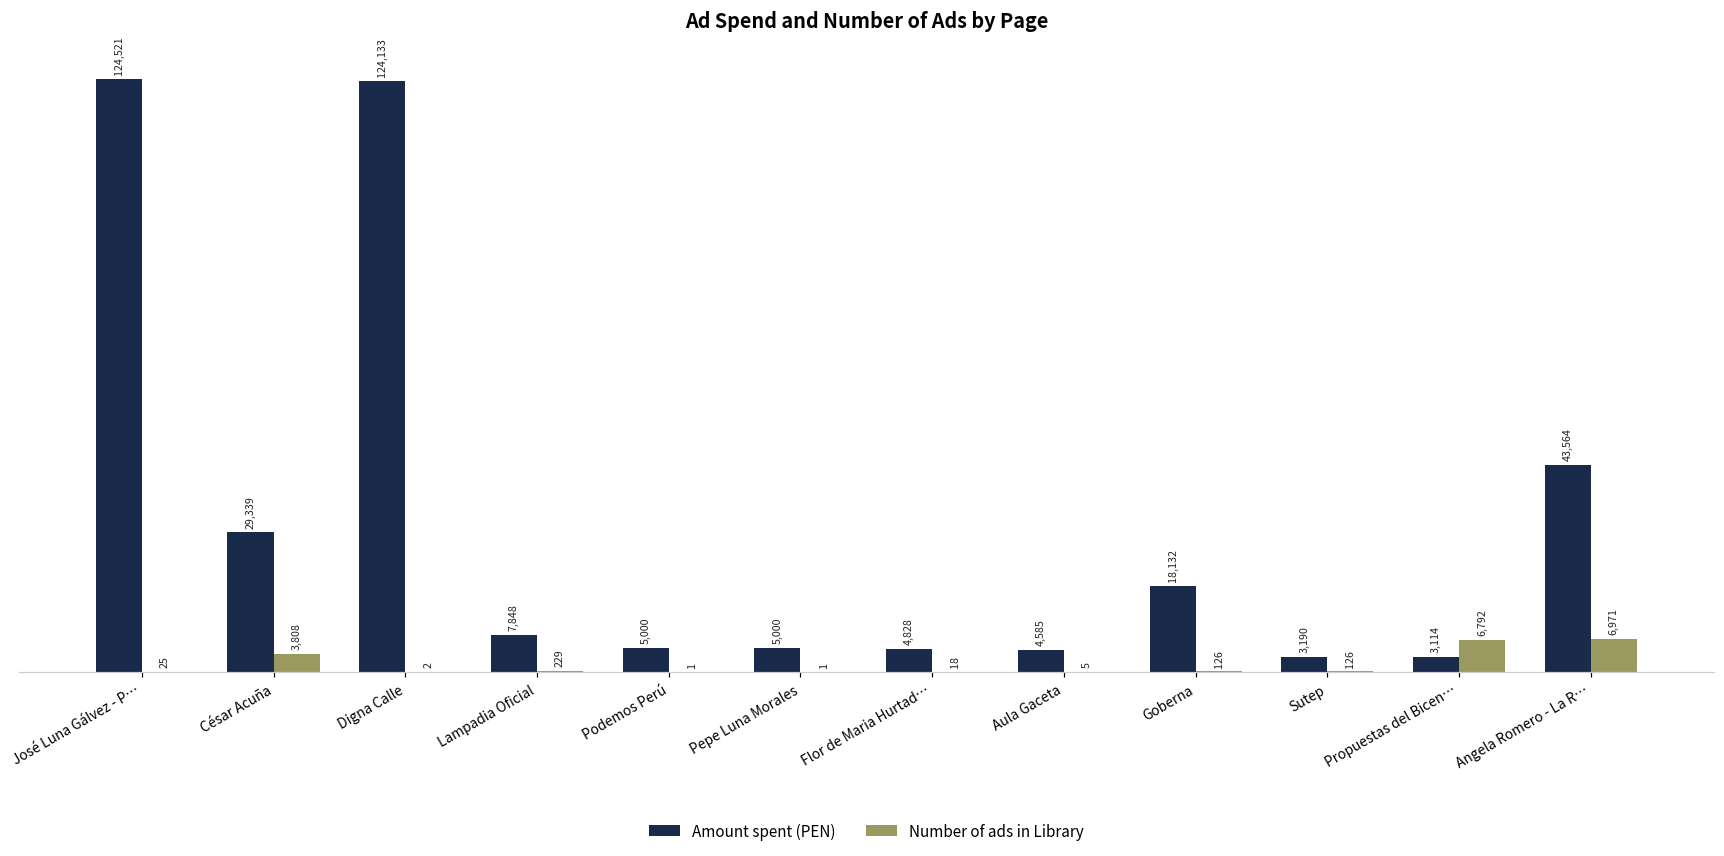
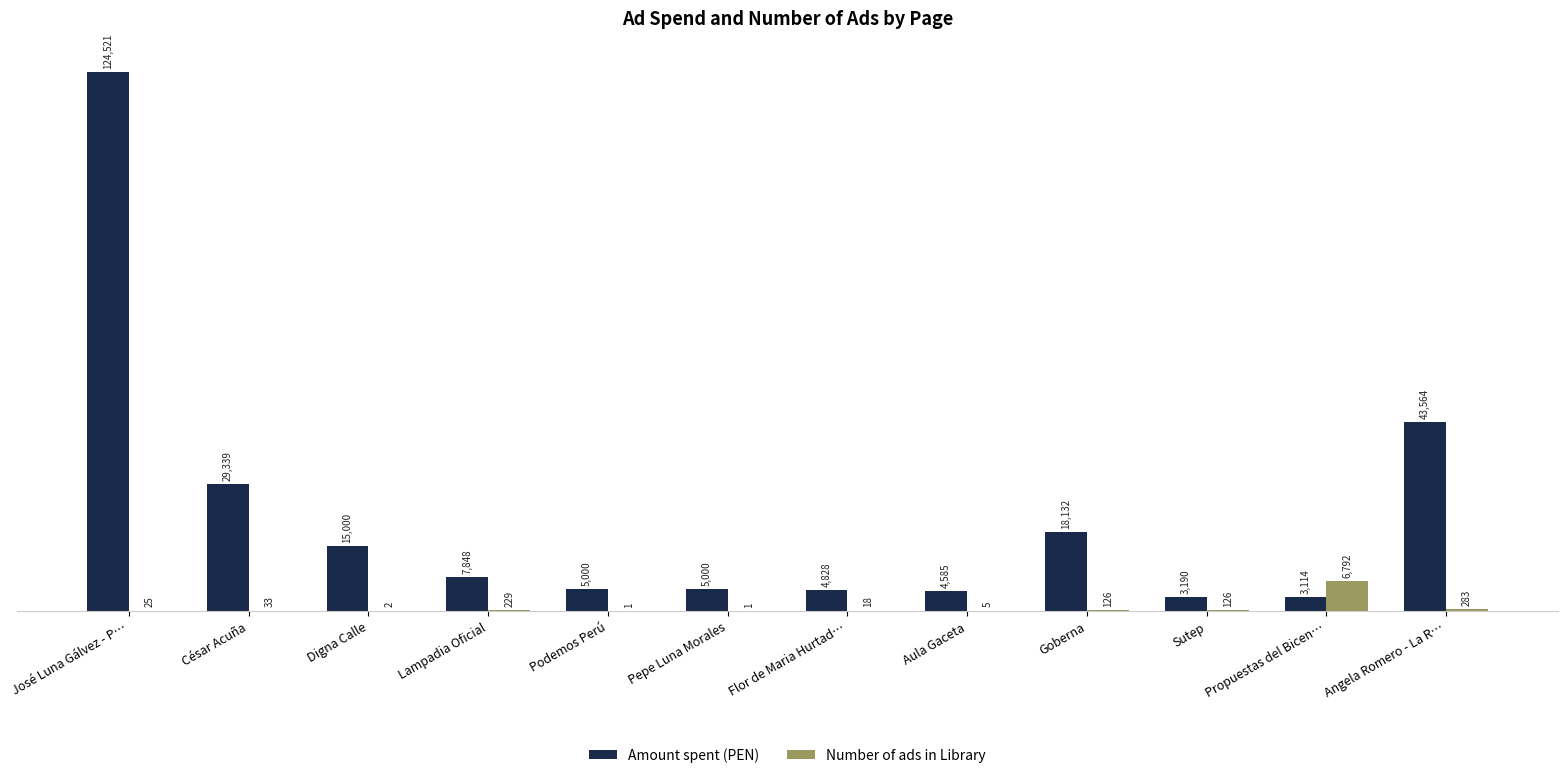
Number of ads in Library, César Acuña: 3,808 -> 33
Amount spent (PEN), Digna Calle: 124,133 -> 15,000
Number of ads in Library, Angela Romero - La R…: 6,971 -> 283
